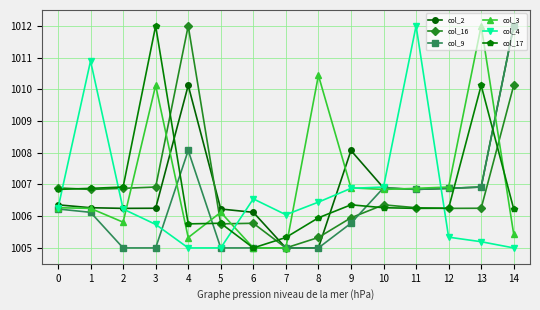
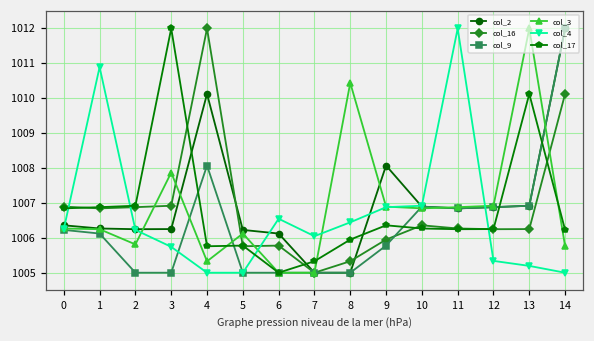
col_3, 3: 1010.1 -> 1007.9
col_3, 14: 1005.4 -> 1005.8
